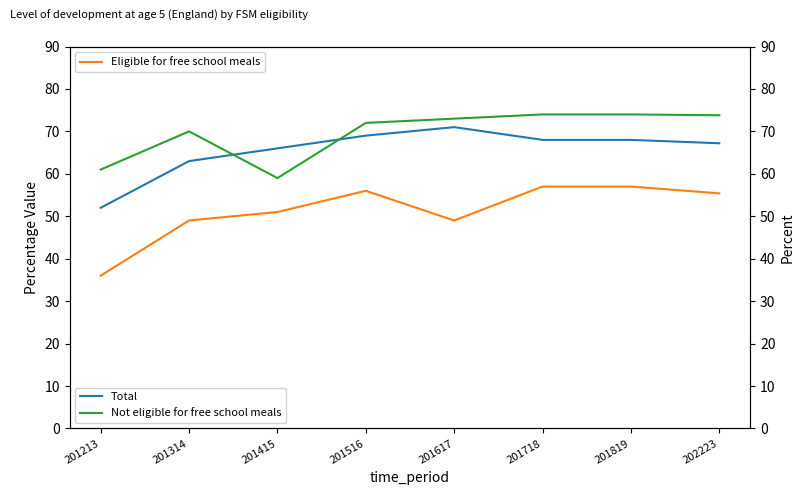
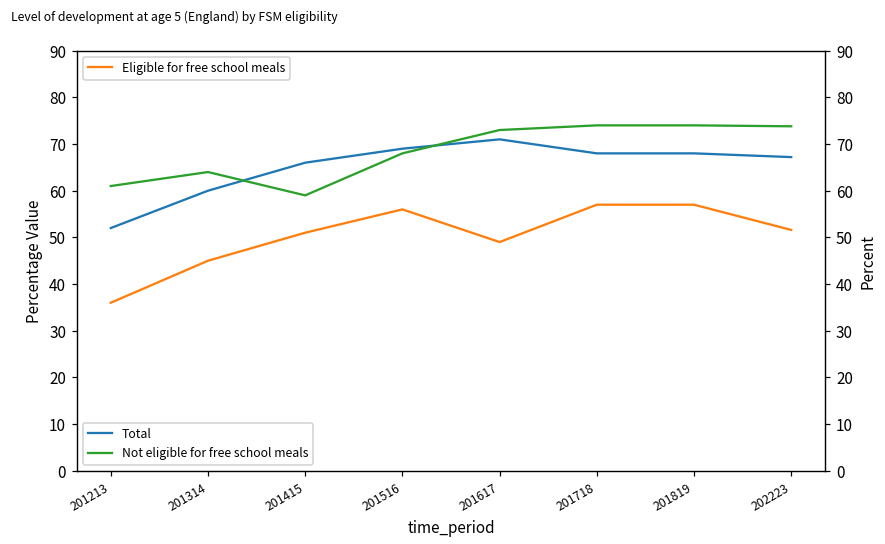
Eligible for free school meals, 201314: 49 -> 45
Eligible for free school meals, 202223: 55 -> 52
Total, 201314: 63 -> 60
Not eligible for free school meals, 201314: 70 -> 64
Not eligible for free school meals, 201516: 72 -> 68
